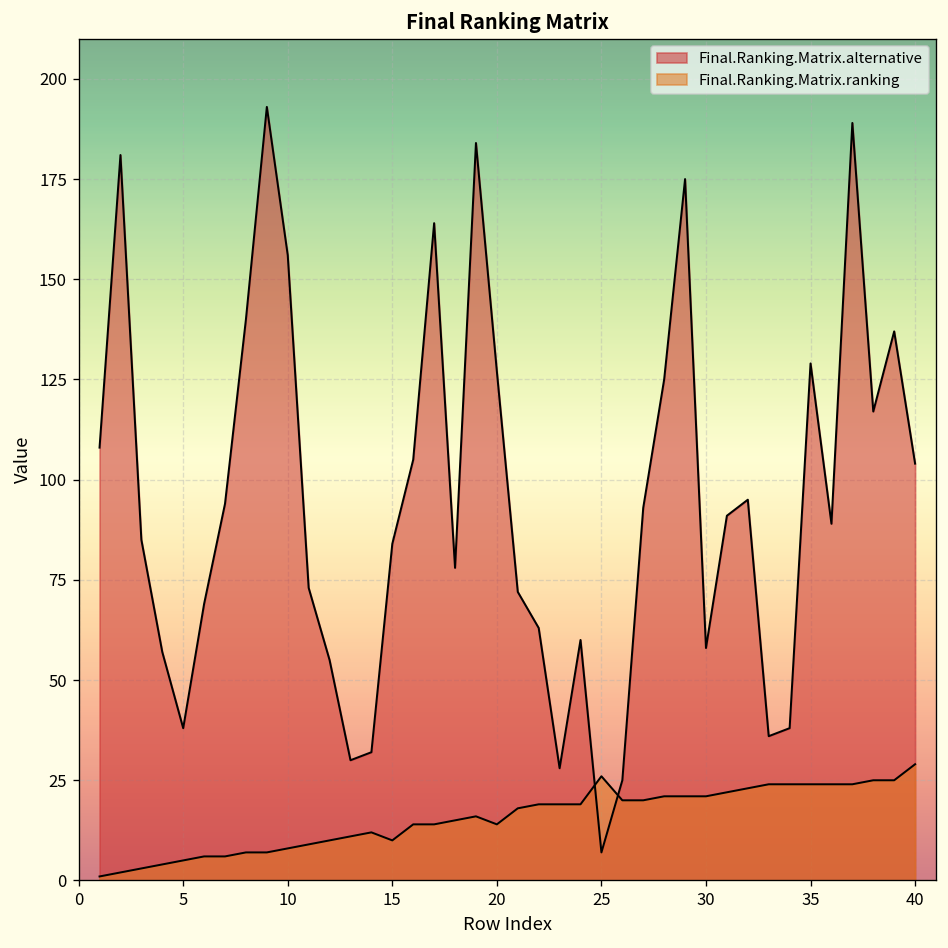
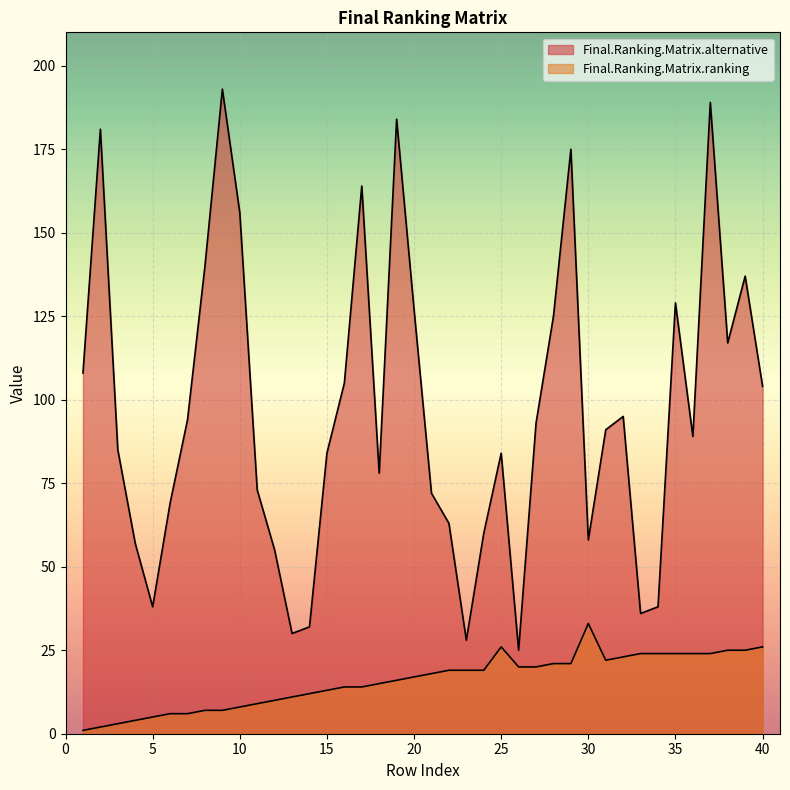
Final.Ranking.Matrix.ranking, 15: 10 -> 13
Final.Ranking.Matrix.ranking, 20: 14 -> 17
Final.Ranking.Matrix.alternative, 25: 7 -> 84
Final.Ranking.Matrix.ranking, 30: 21 -> 33
Final.Ranking.Matrix.ranking, 40: 29 -> 26
